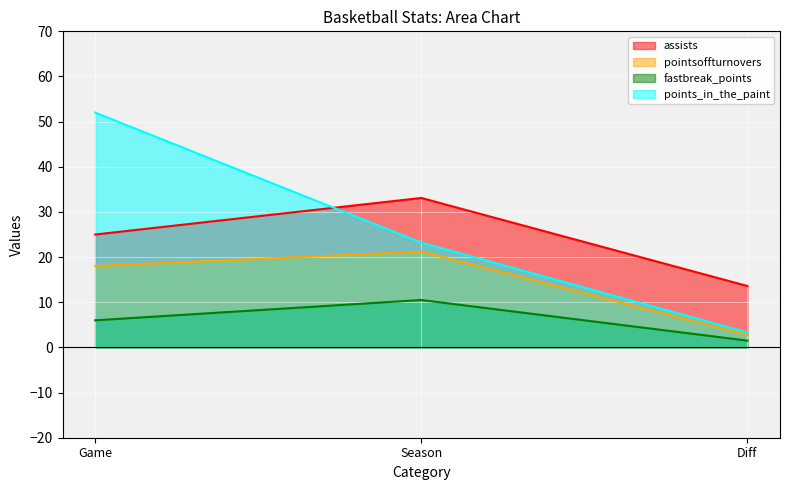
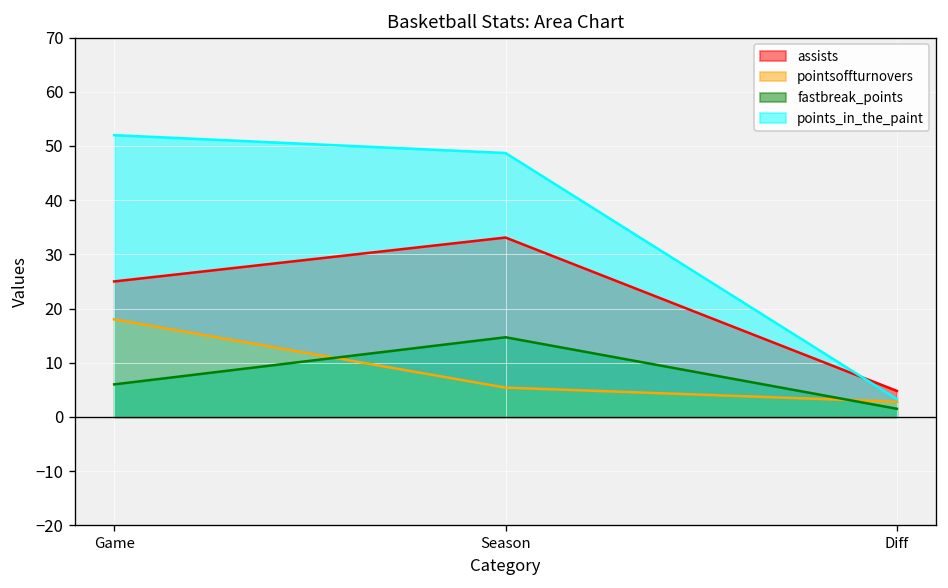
pointsoffturnovers, Season: 21 -> 5
fastbreak_points, Season: 11 -> 15
points_in_the_paint, Season: 23 -> 49
assists, Diff: 14 -> 5
